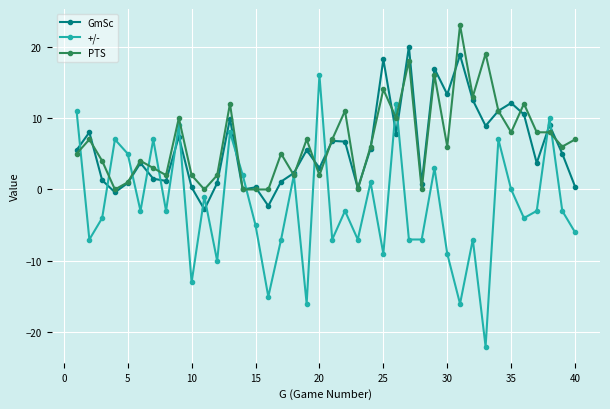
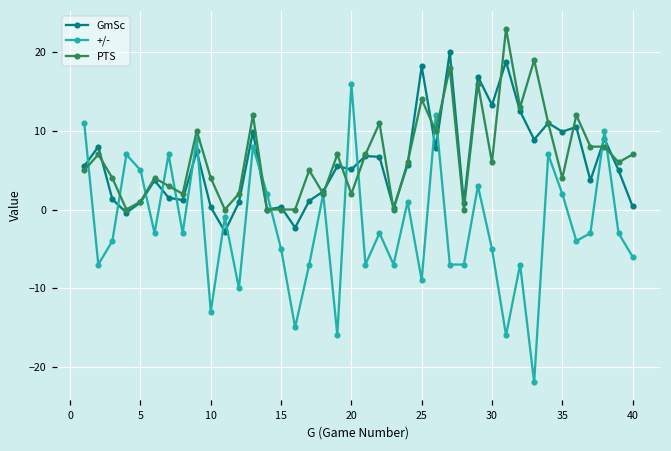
PTS, 10: 2 -> 4
GmSc, 20: 3 -> 5
+/-, 30: -9 -> -5
GmSc, 35: 12 -> 10
+/-, 35: 0 -> 2
PTS, 35: 8 -> 4
